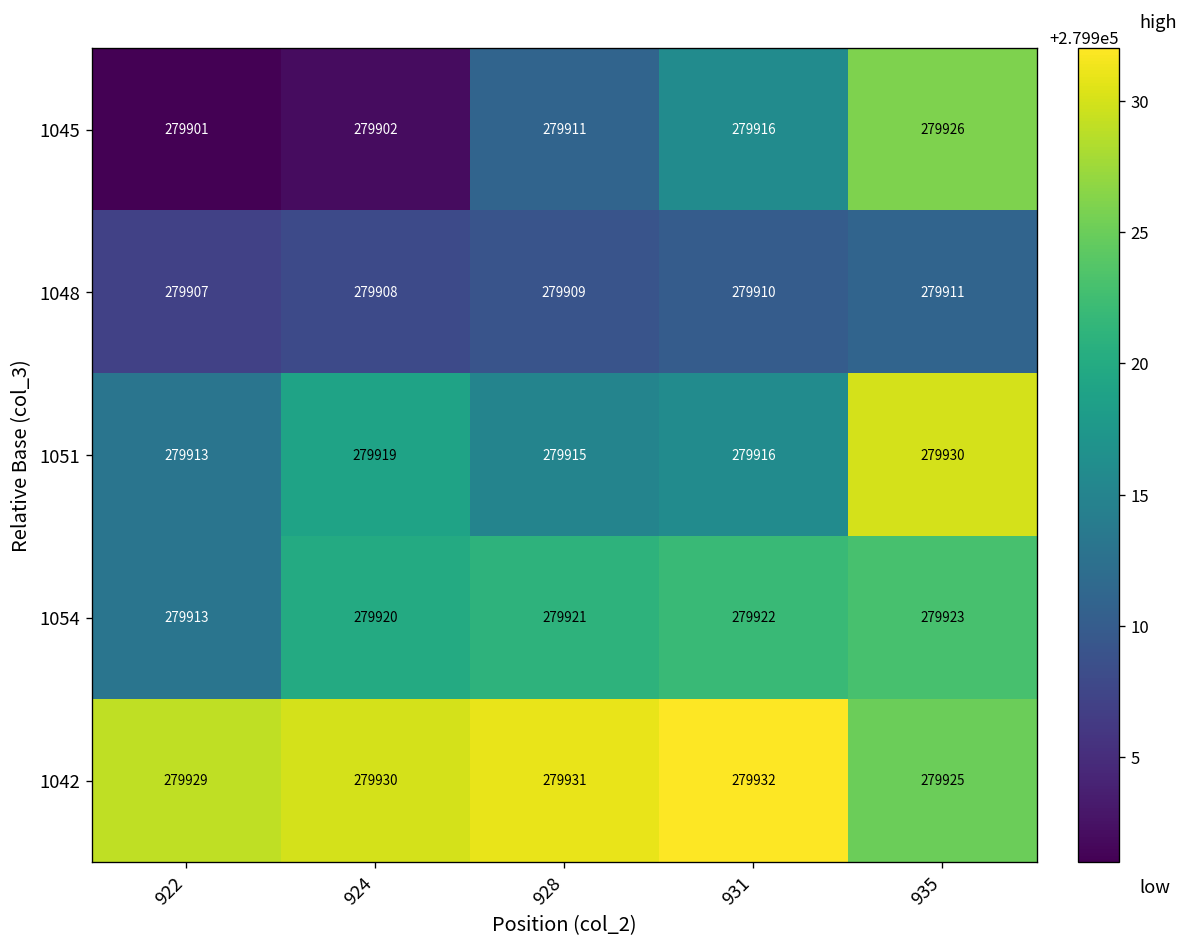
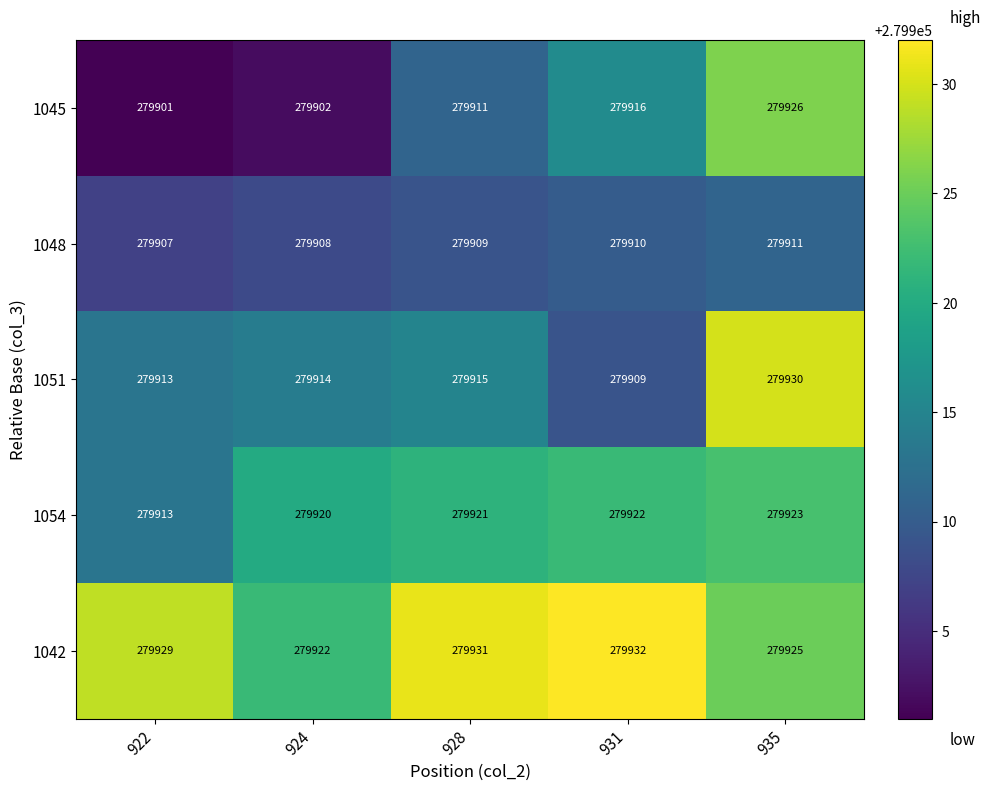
1051, 924: 279919 -> 279914
1051, 931: 279916 -> 279909
1042, 924: 279930 -> 279922
